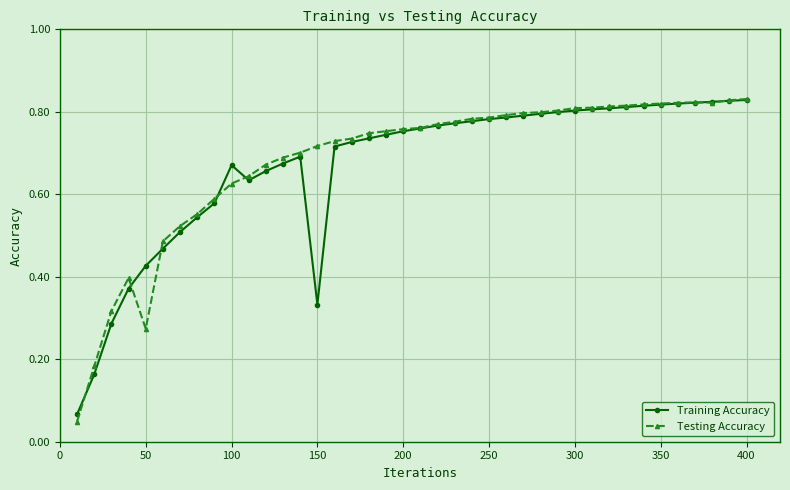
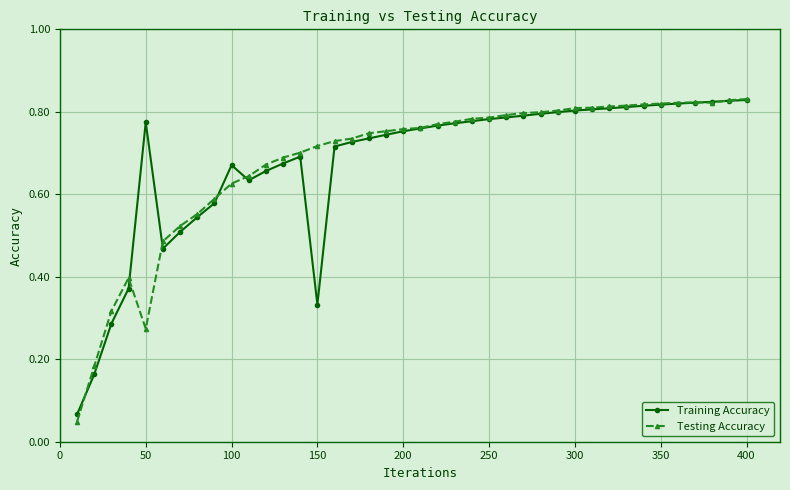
Training Accuracy, 50: 0.43 -> 0.77
